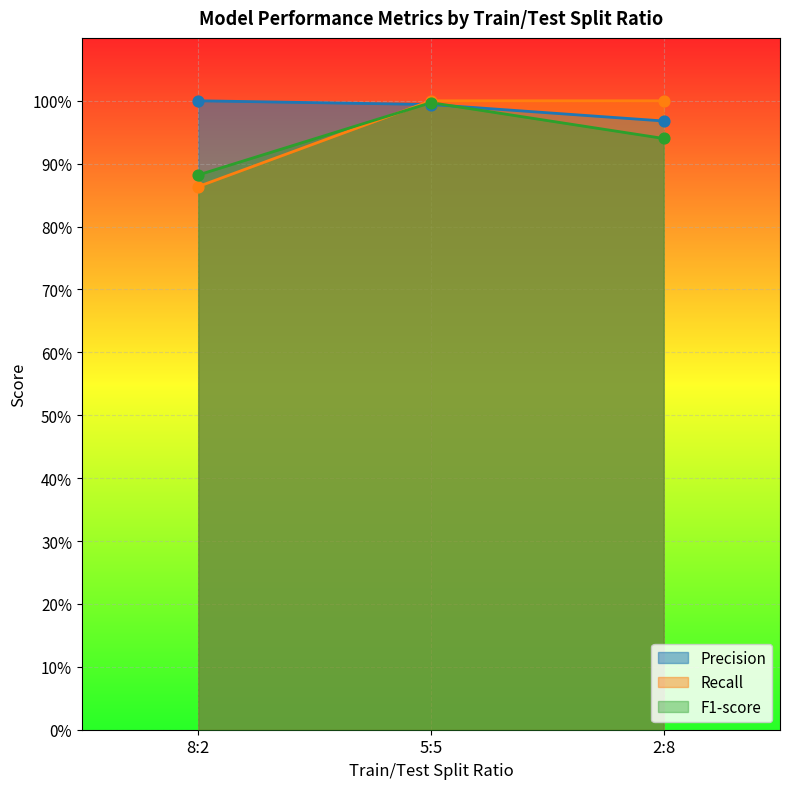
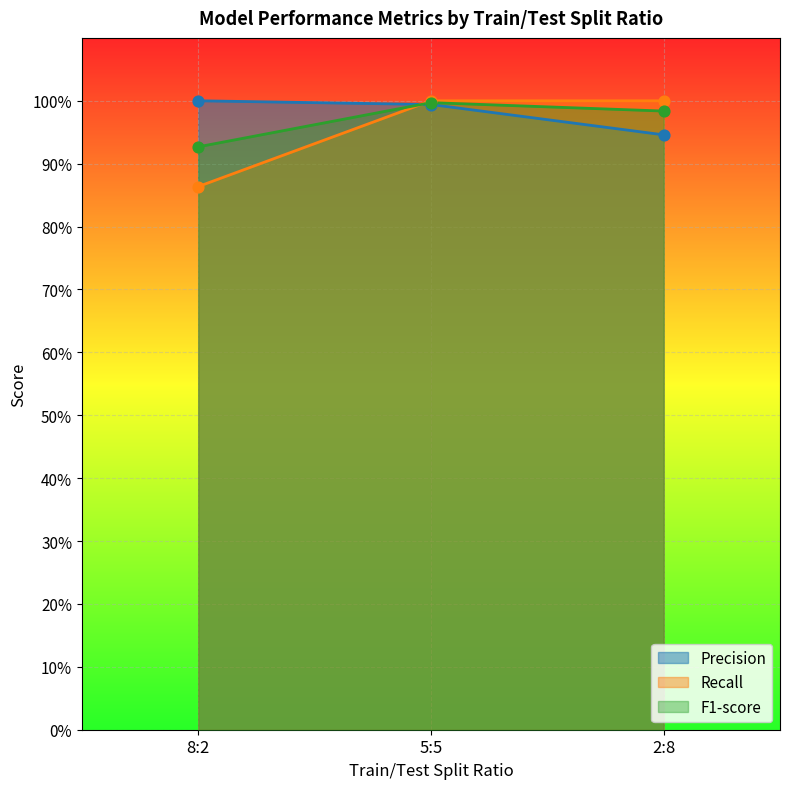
F1-score, 8:2: 88% -> 93%
Precision, 2:8: 97% -> 95%
F1-score, 2:8: 94% -> 98%
